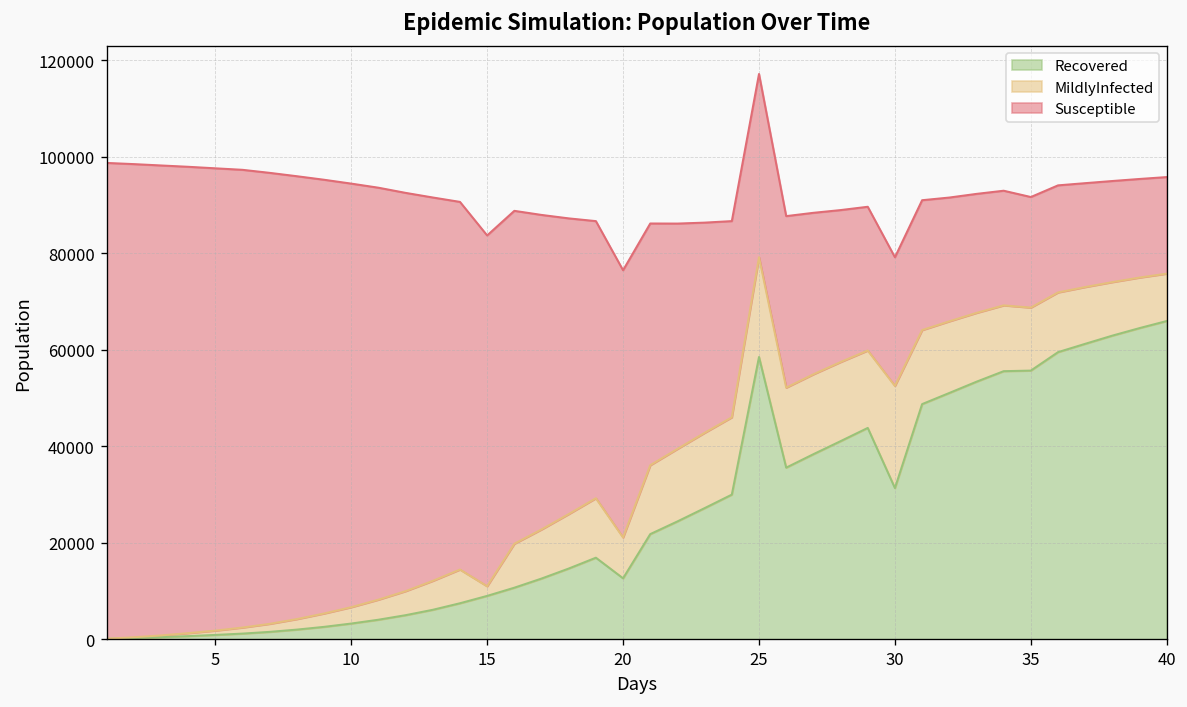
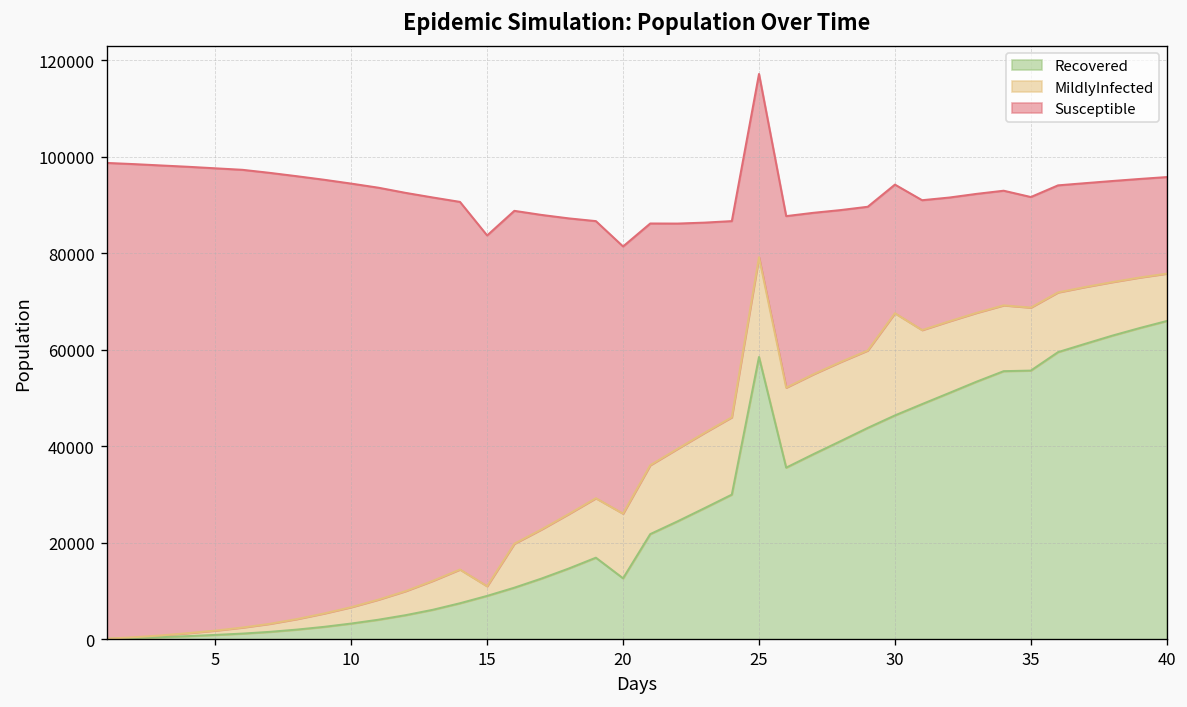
MildlyInfected, 20: 8000 -> 13000
Recovered, 30: 31000 -> 46000
